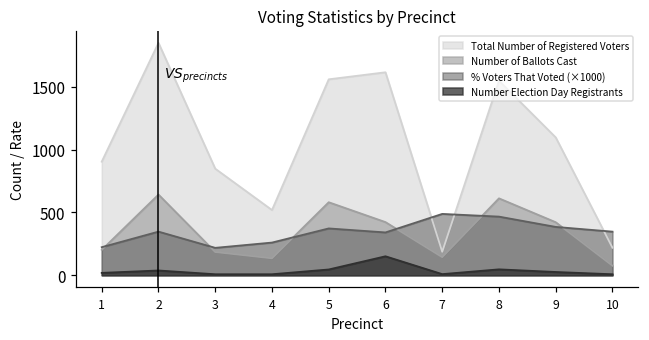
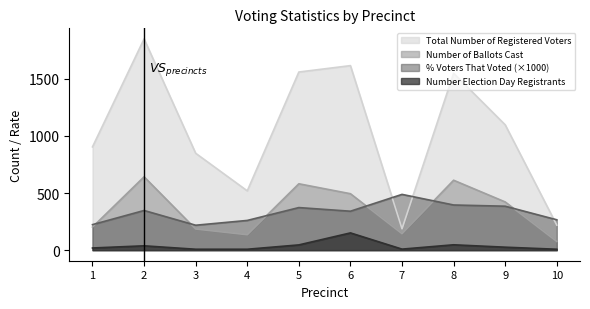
Number of Ballots Cast, 6: 420 -> 490
% Voters That Voted (×1000), 8: 470 -> 400
% Voters That Voted (×1000), 10: 350 -> 270
